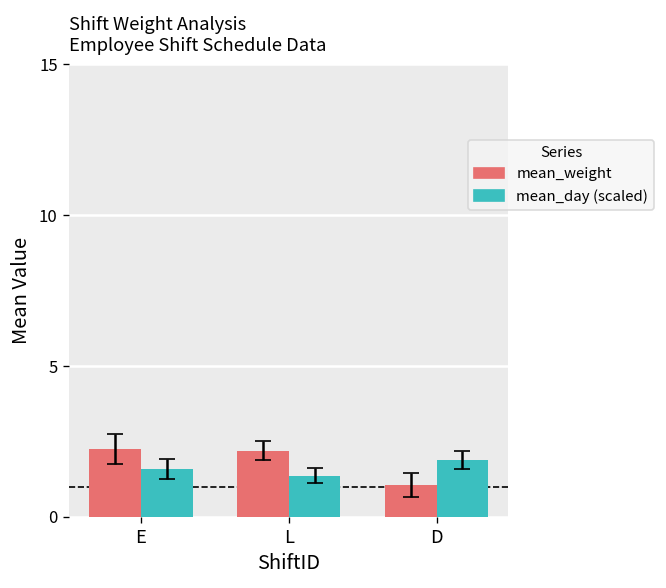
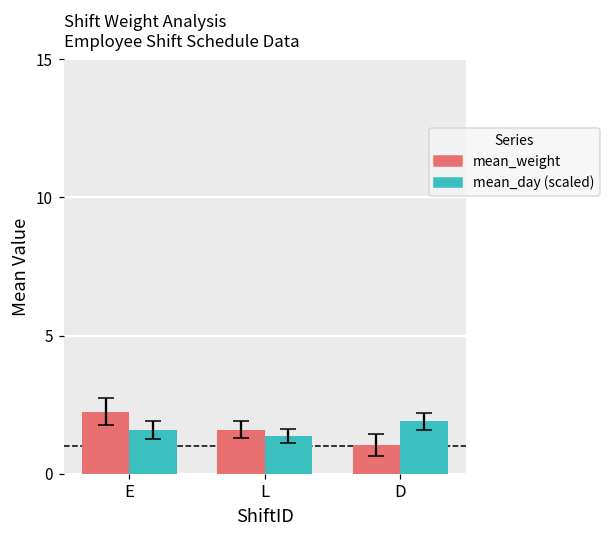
mean_weight, L: 2.2 -> 1.6
